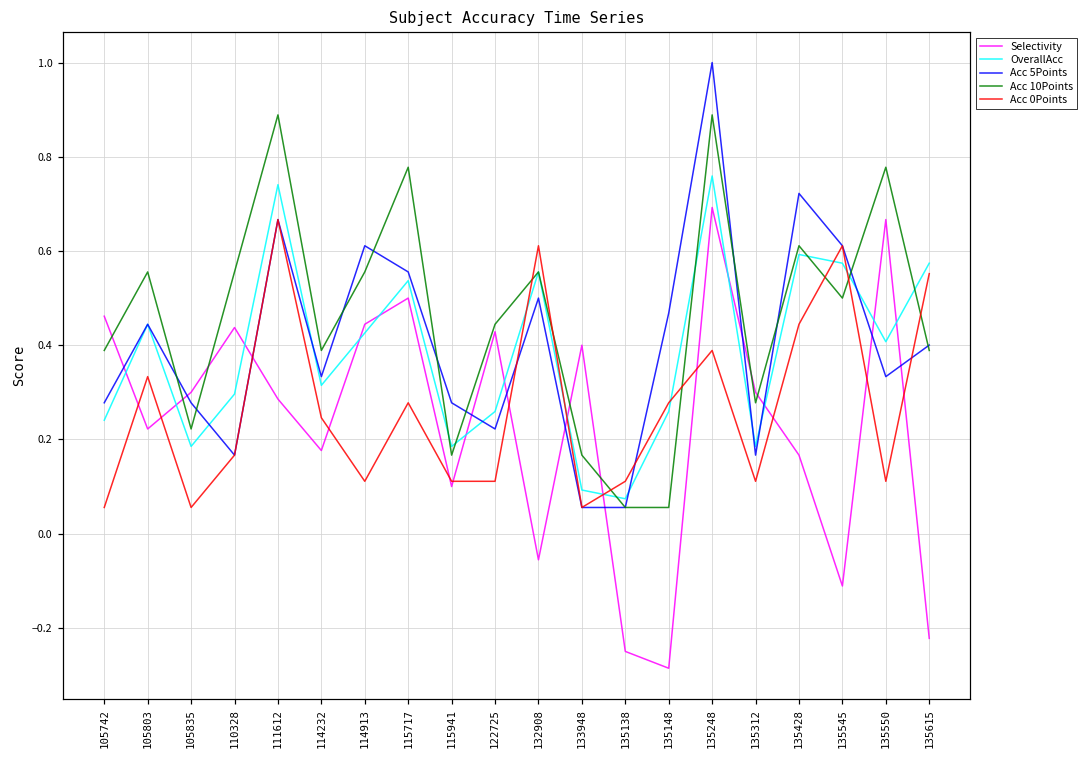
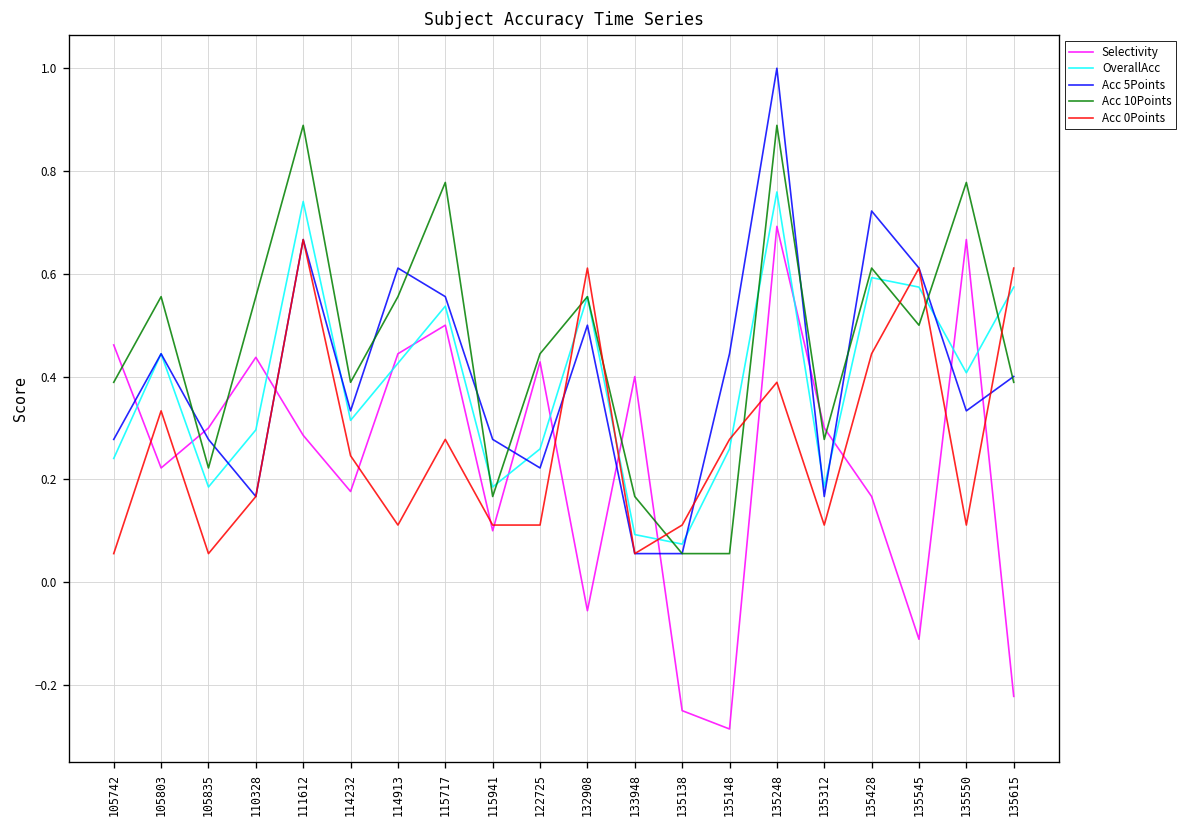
Acc 5Points, 135148: 0.47 -> 0.44
Acc 0Points, 135615: 0.55 -> 0.61
